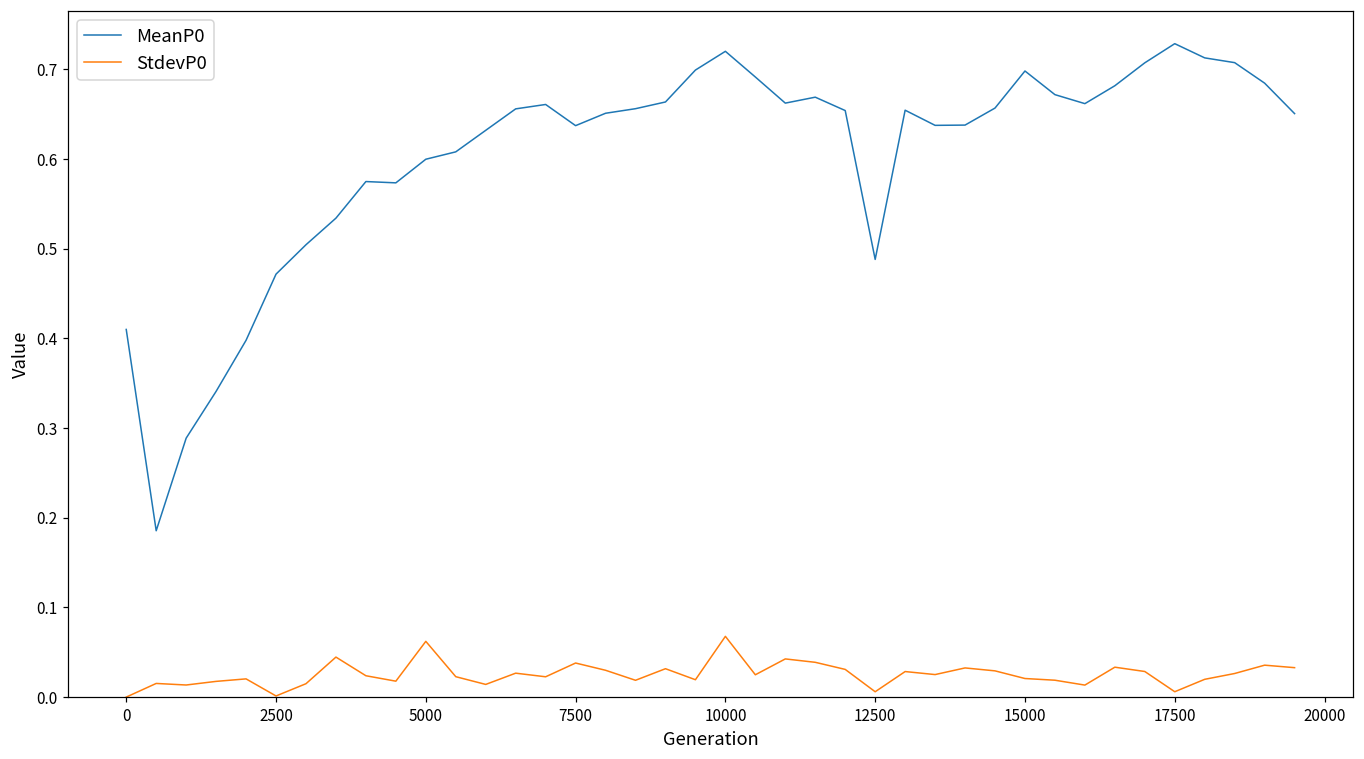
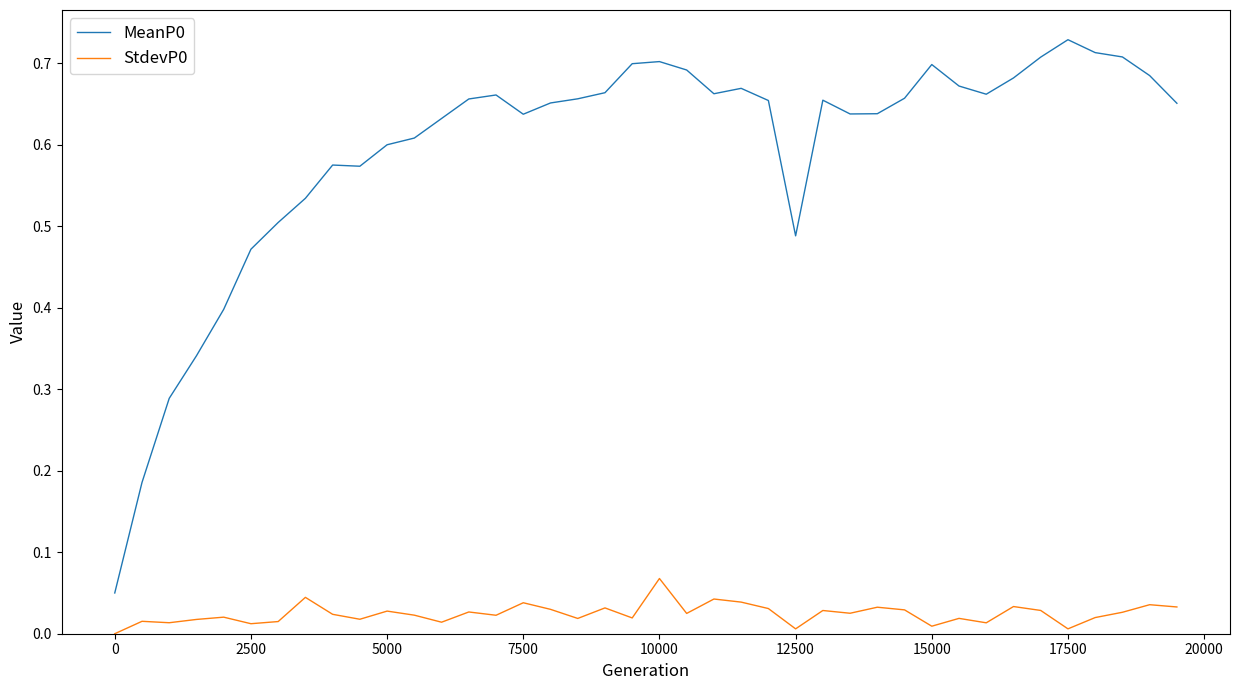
MeanP0, 0: 0.41 -> 0.05
StdevP0, 2500: 0.00 -> 0.01
StdevP0, 5000: 0.06 -> 0.03
MeanP0, 10000: 0.72 -> 0.70
StdevP0, 15000: 0.02 -> 0.01
